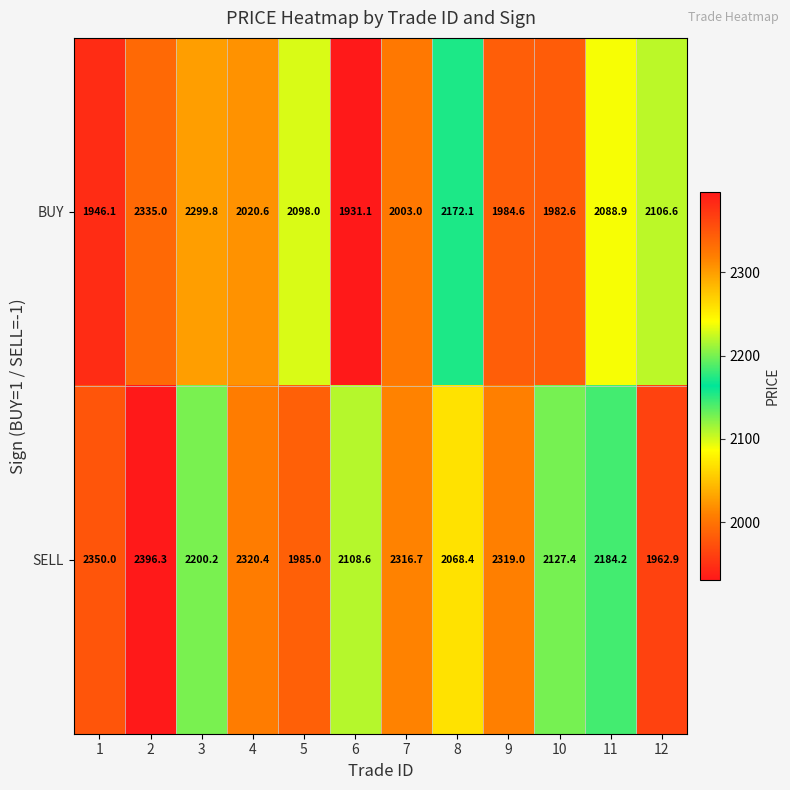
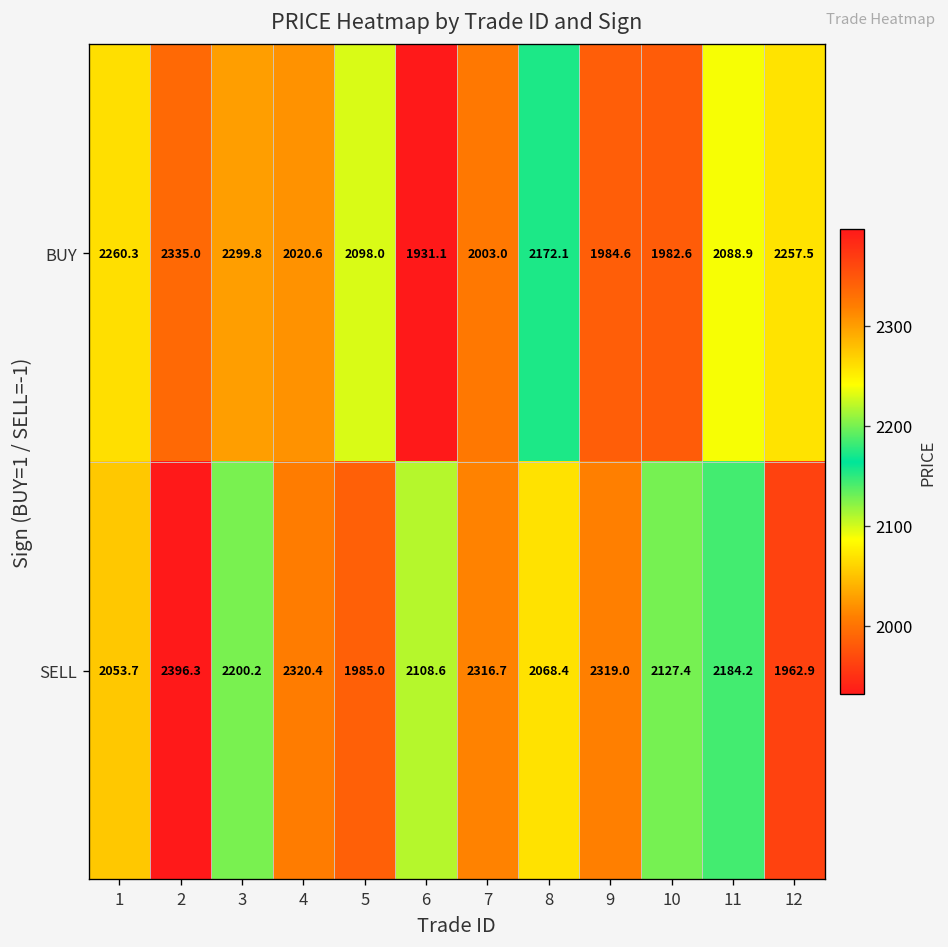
BUY, 1: 1946.1 -> 2260.3
BUY, 12: 2106.6 -> 2257.5
SELL, 1: 2350.0 -> 2053.7
